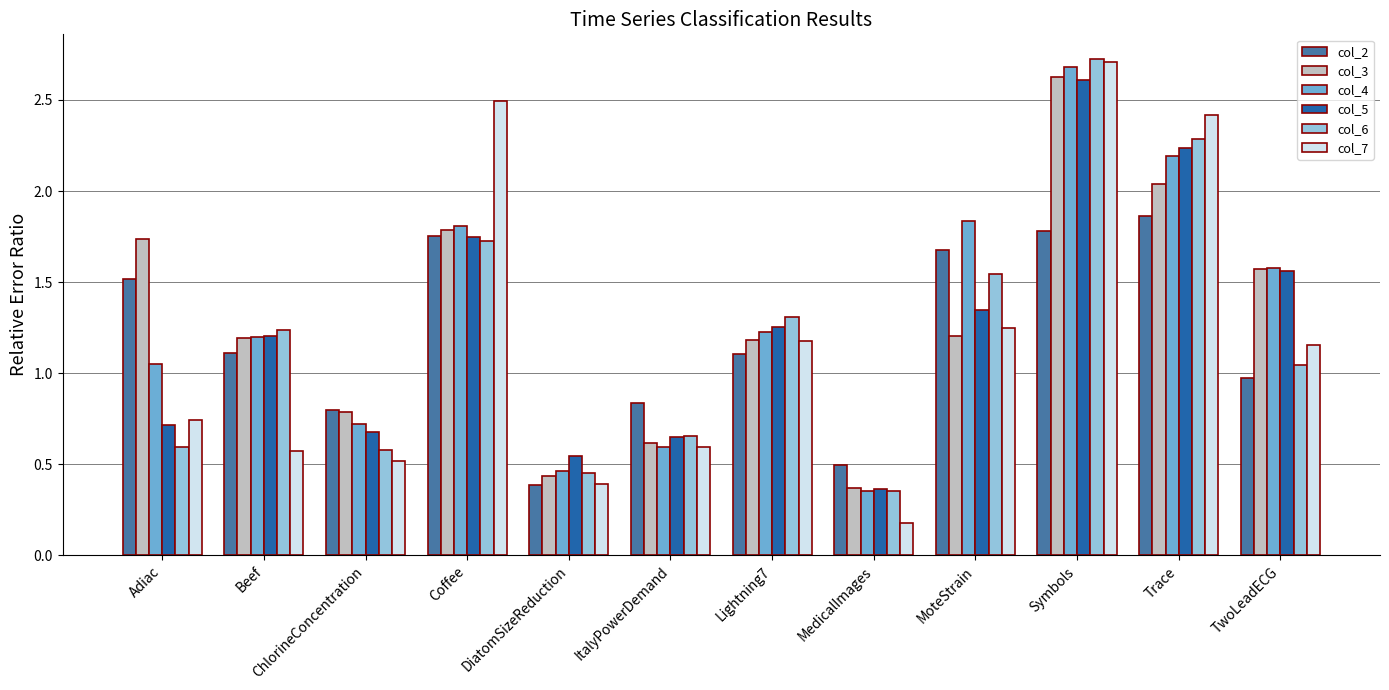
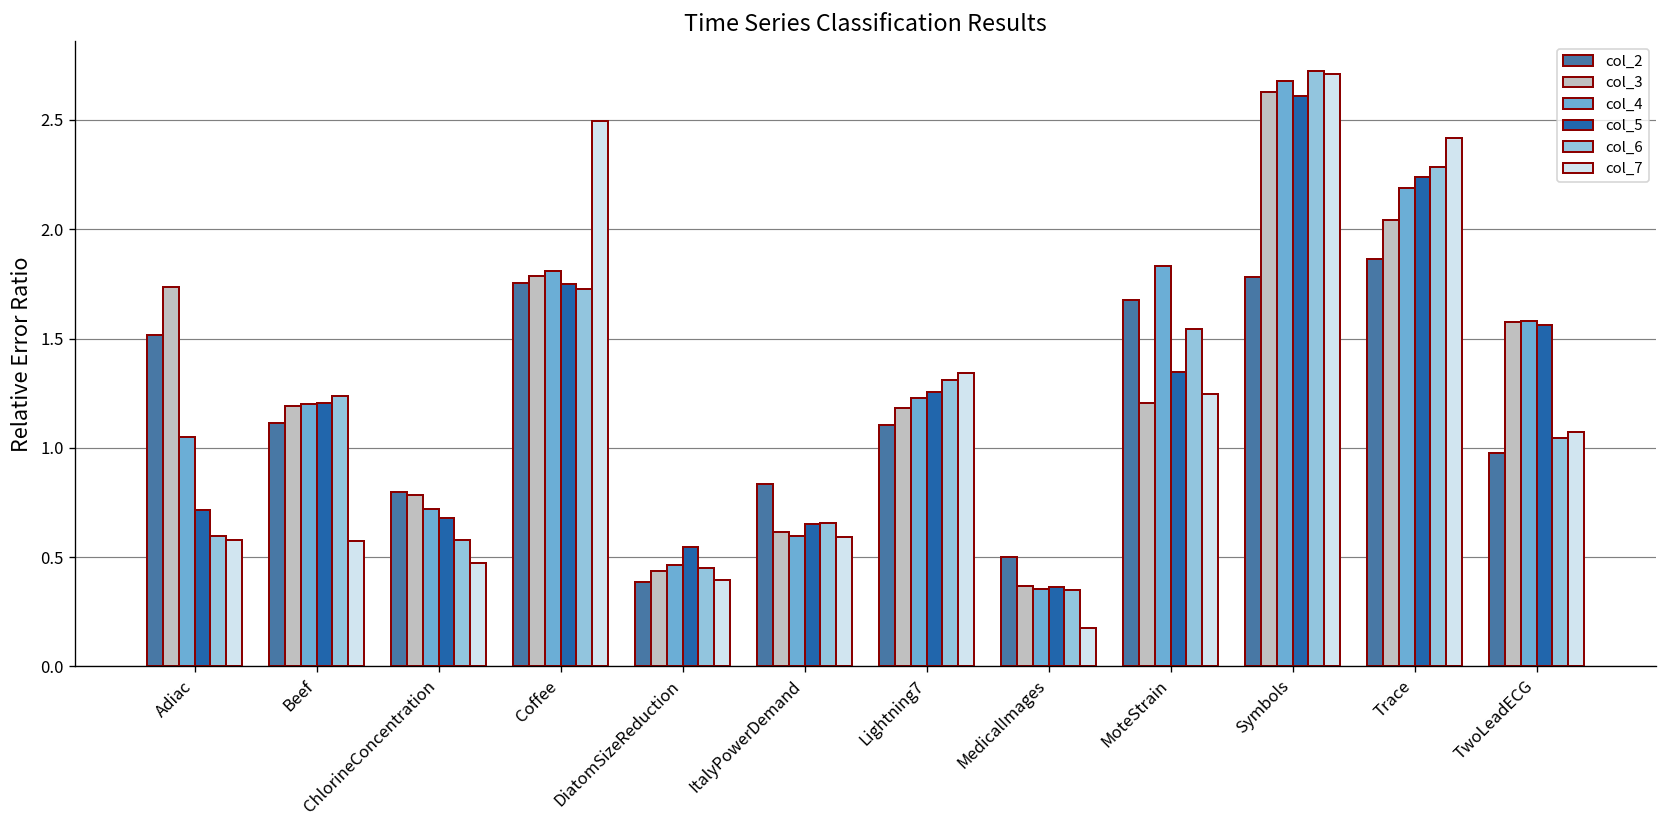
col_7, Adiac: 0.74 -> 0.58
col_7, ChlorineConcentration: 0.52 -> 0.47
col_7, Lightning7: 1.17 -> 1.34
col_7, TwoLeadECG: 1.16 -> 1.07
